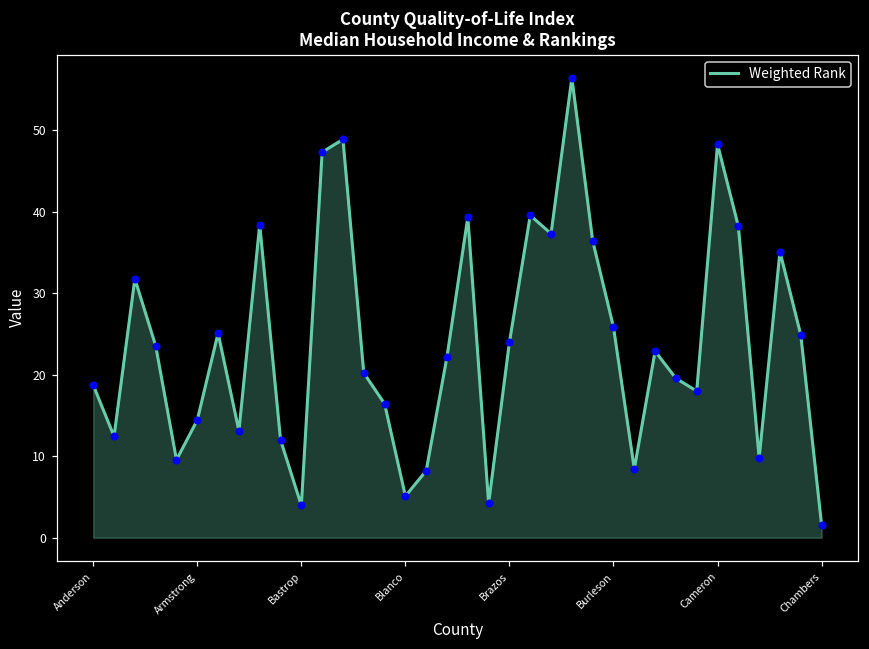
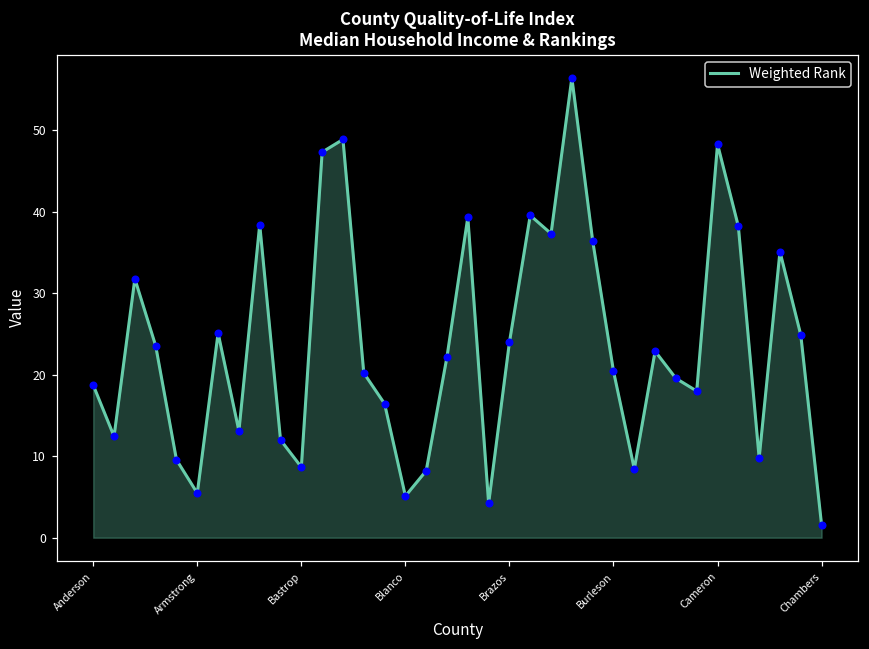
Armstrong: 14 -> 5
Bastrop: 4 -> 9
Burleson: 26 -> 20
